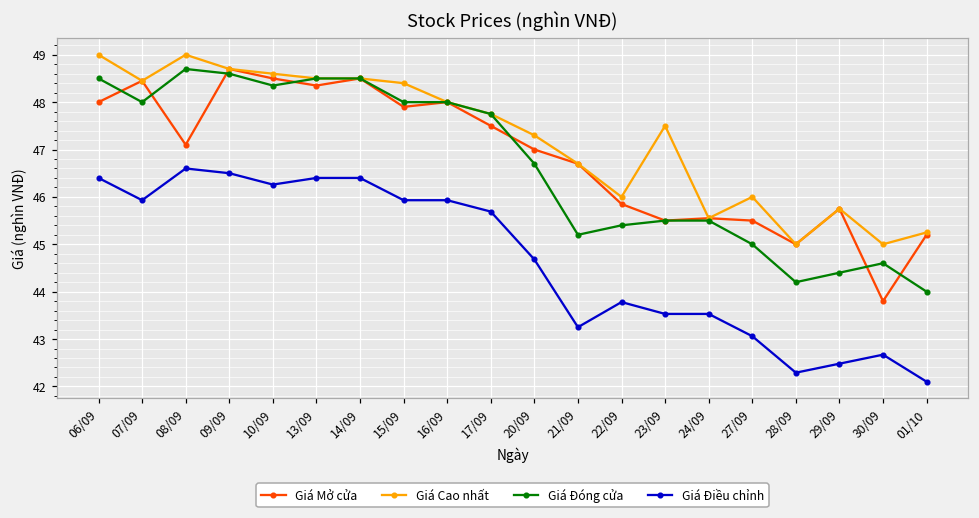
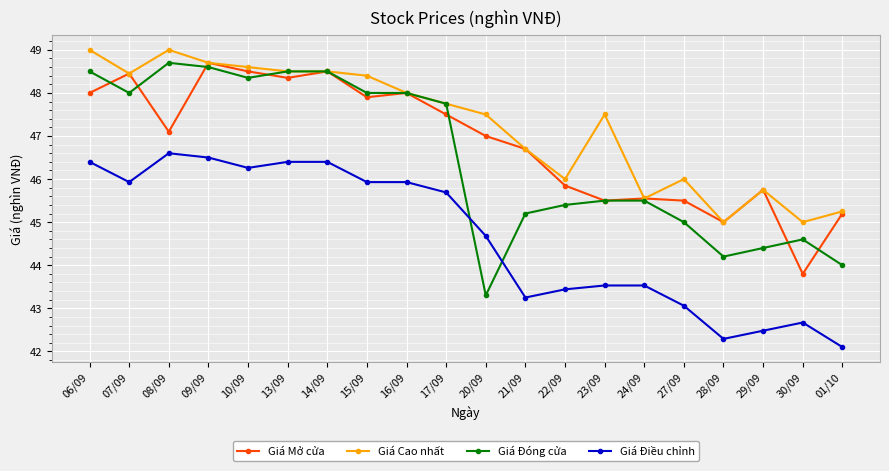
Giá Cao nhất, 20/09: 47.3 -> 47.5
Giá Đóng cửa, 20/09: 46.7 -> 43.3
Giá Điều chỉnh, 22/09: 43.8 -> 43.4
